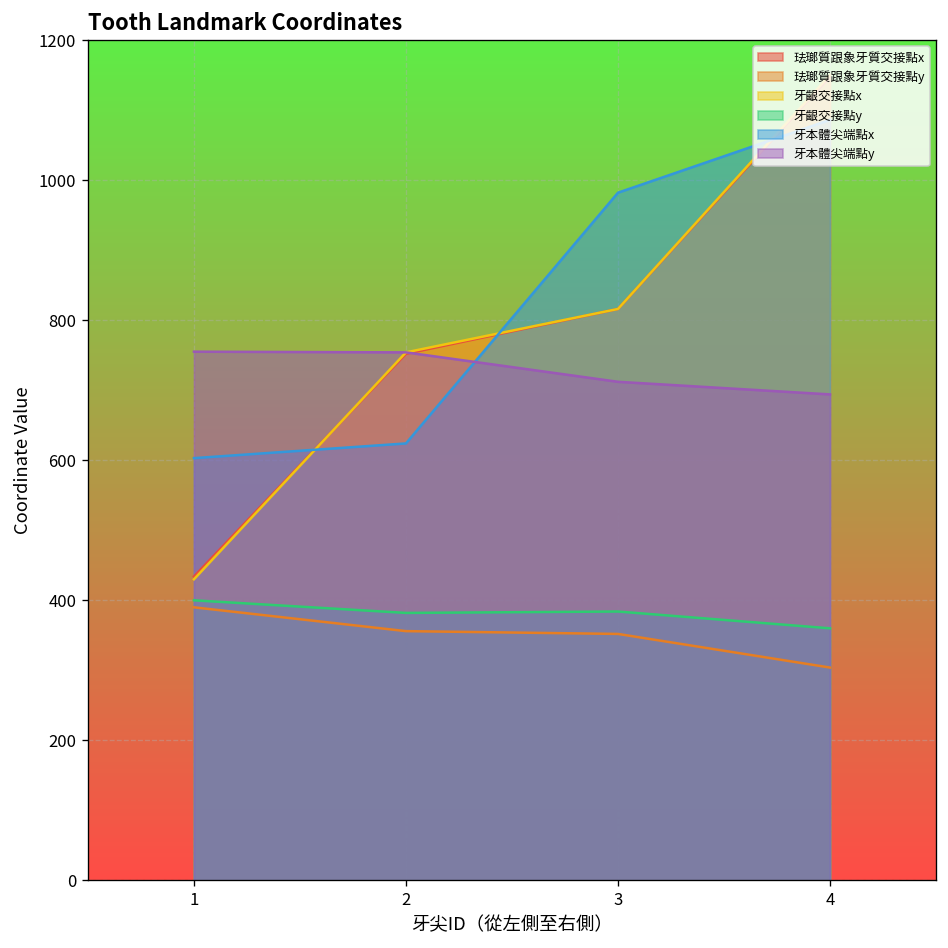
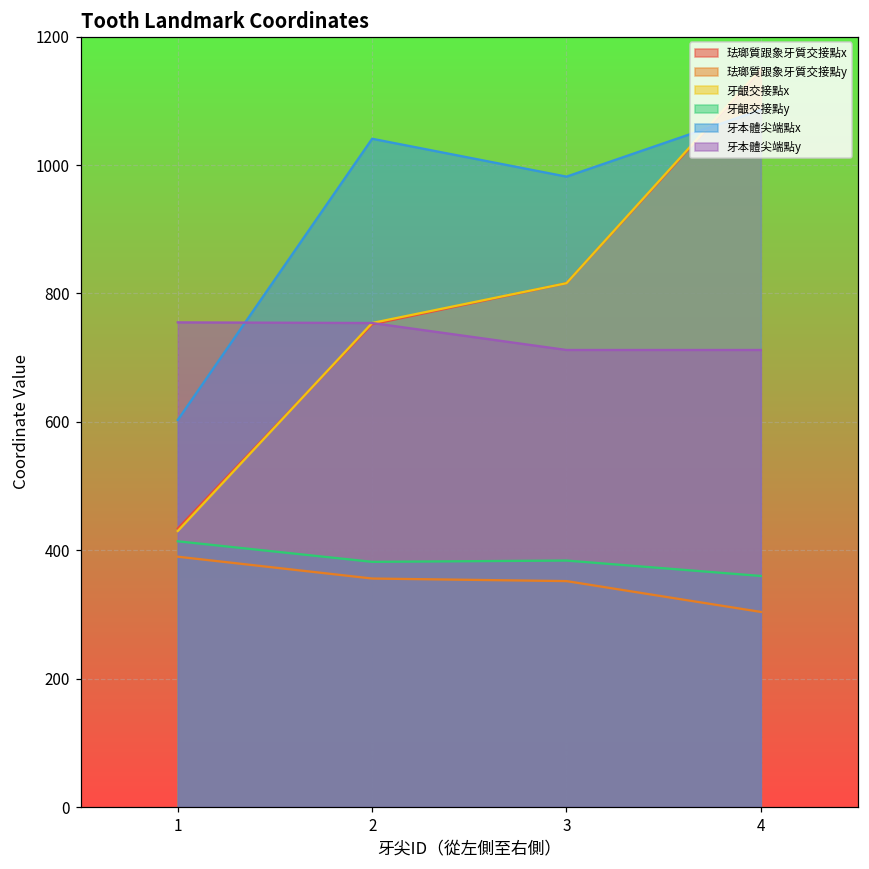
牙齦交接點y, 1: 400 -> 410
牙本體尖端點x, 2: 620 -> 1040
牙本體尖端點y, 4: 690 -> 710
